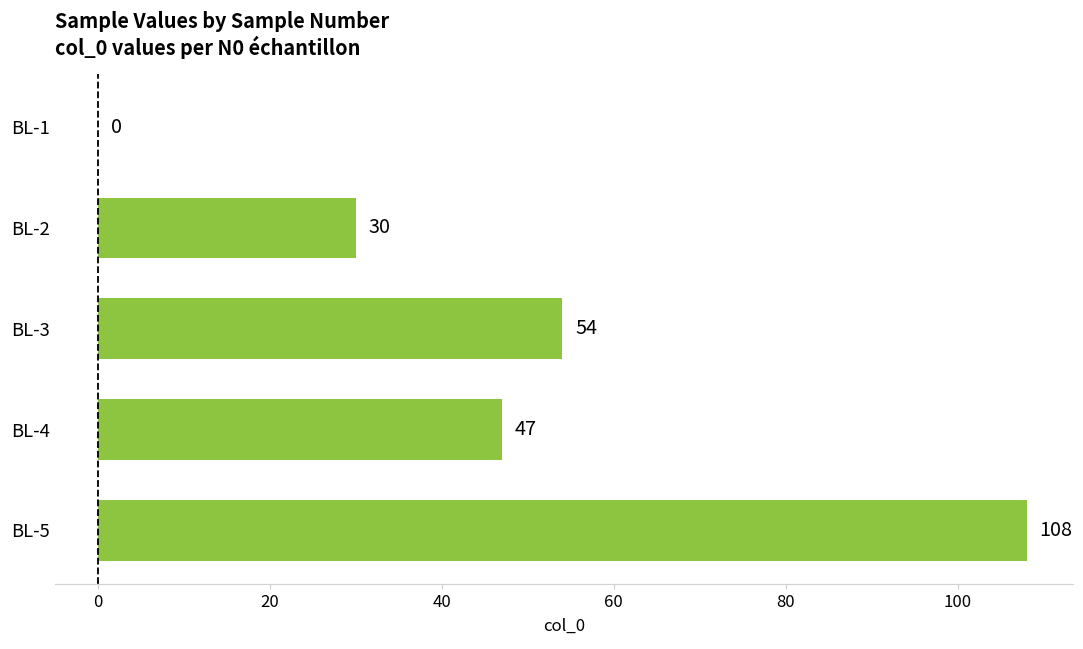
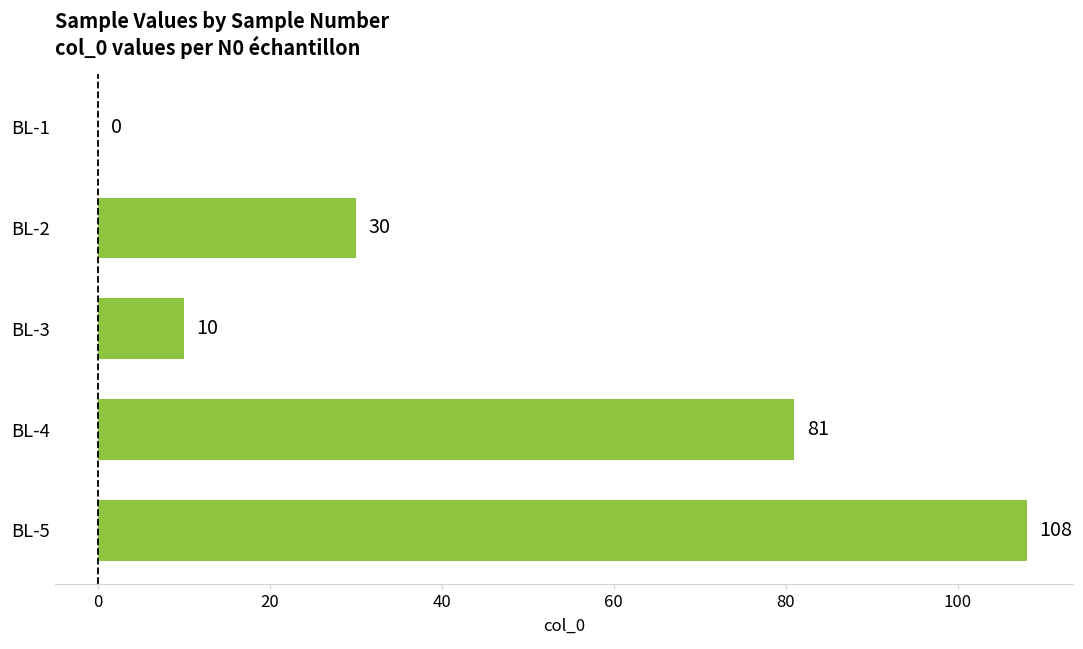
BL-3: 54 -> 10
BL-4: 47 -> 81
